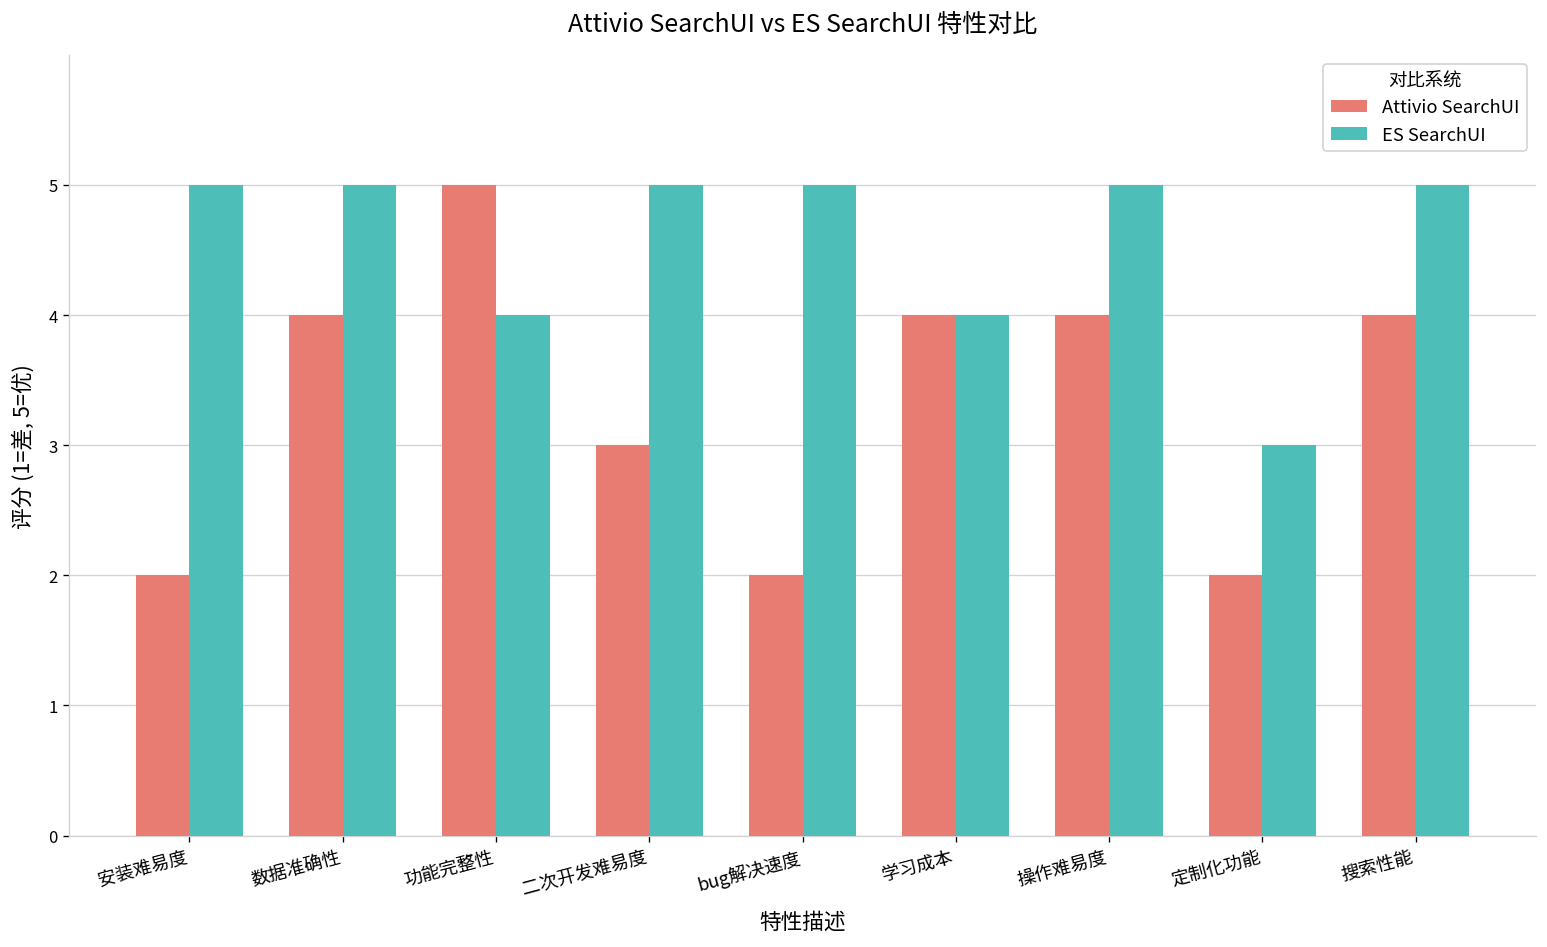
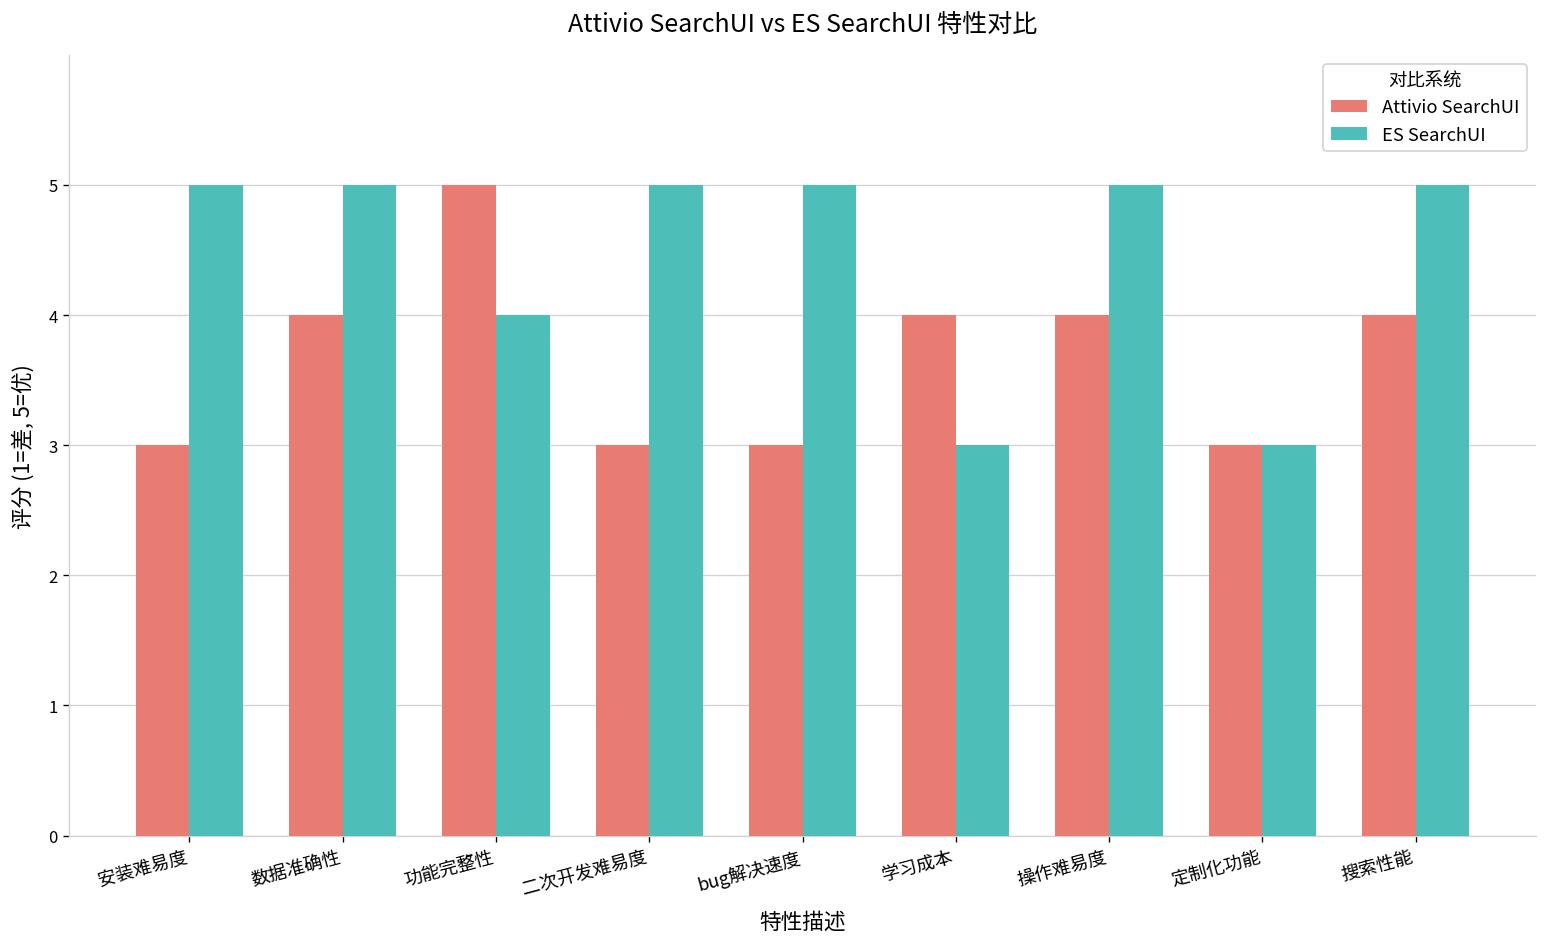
Attivio SearchUI, 安装难易度: 2 -> 3
Attivio SearchUI, bug解决速度: 2 -> 3
ES SearchUI, 学习成本: 4 -> 3
Attivio SearchUI, 定制化功能: 2 -> 3
